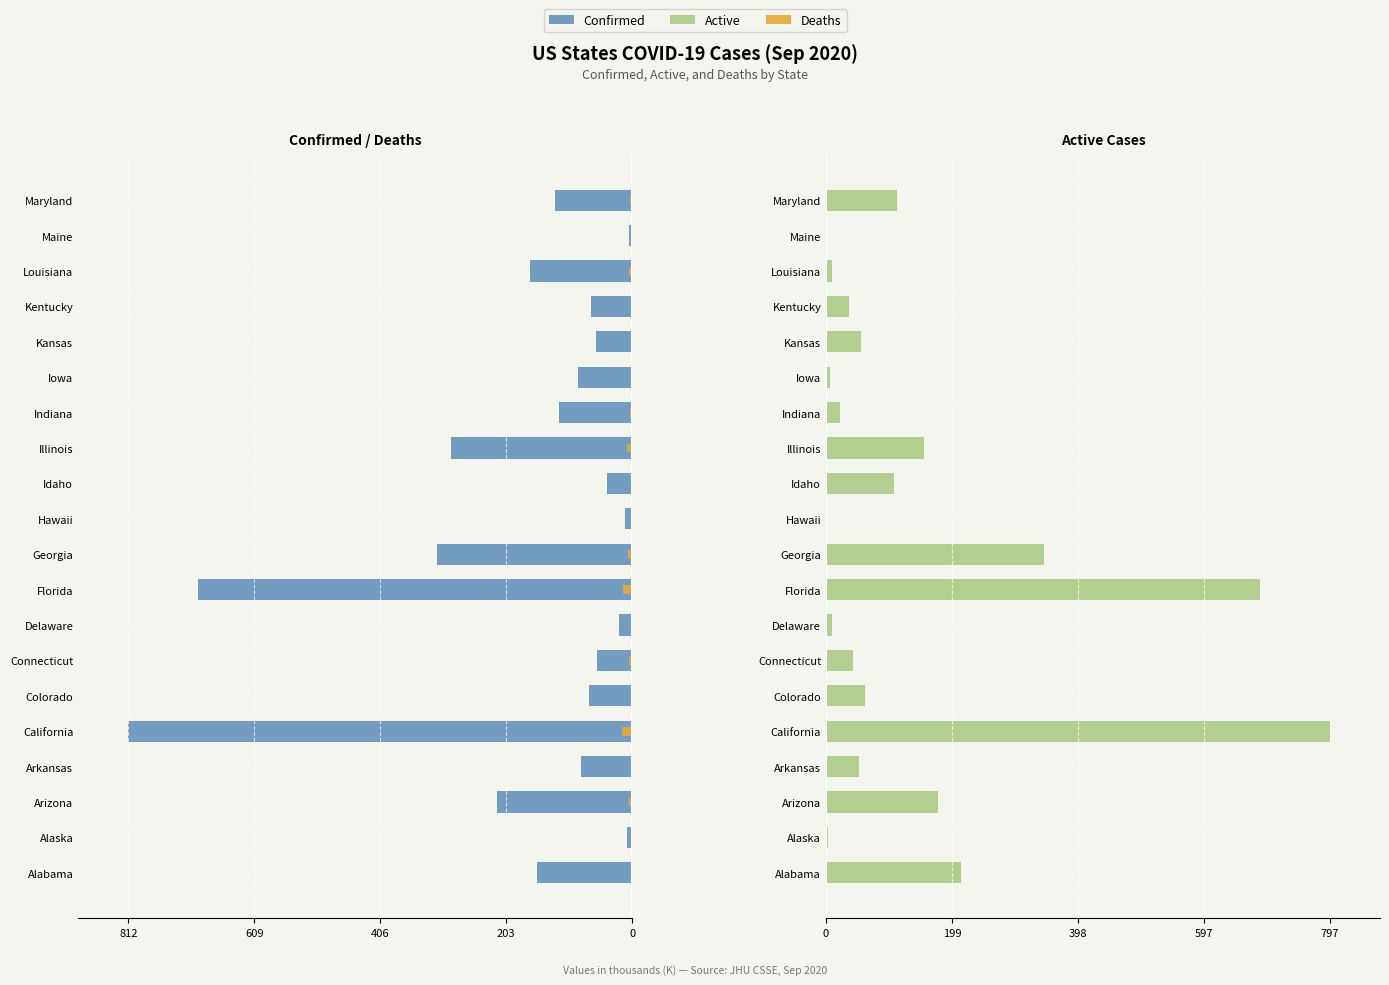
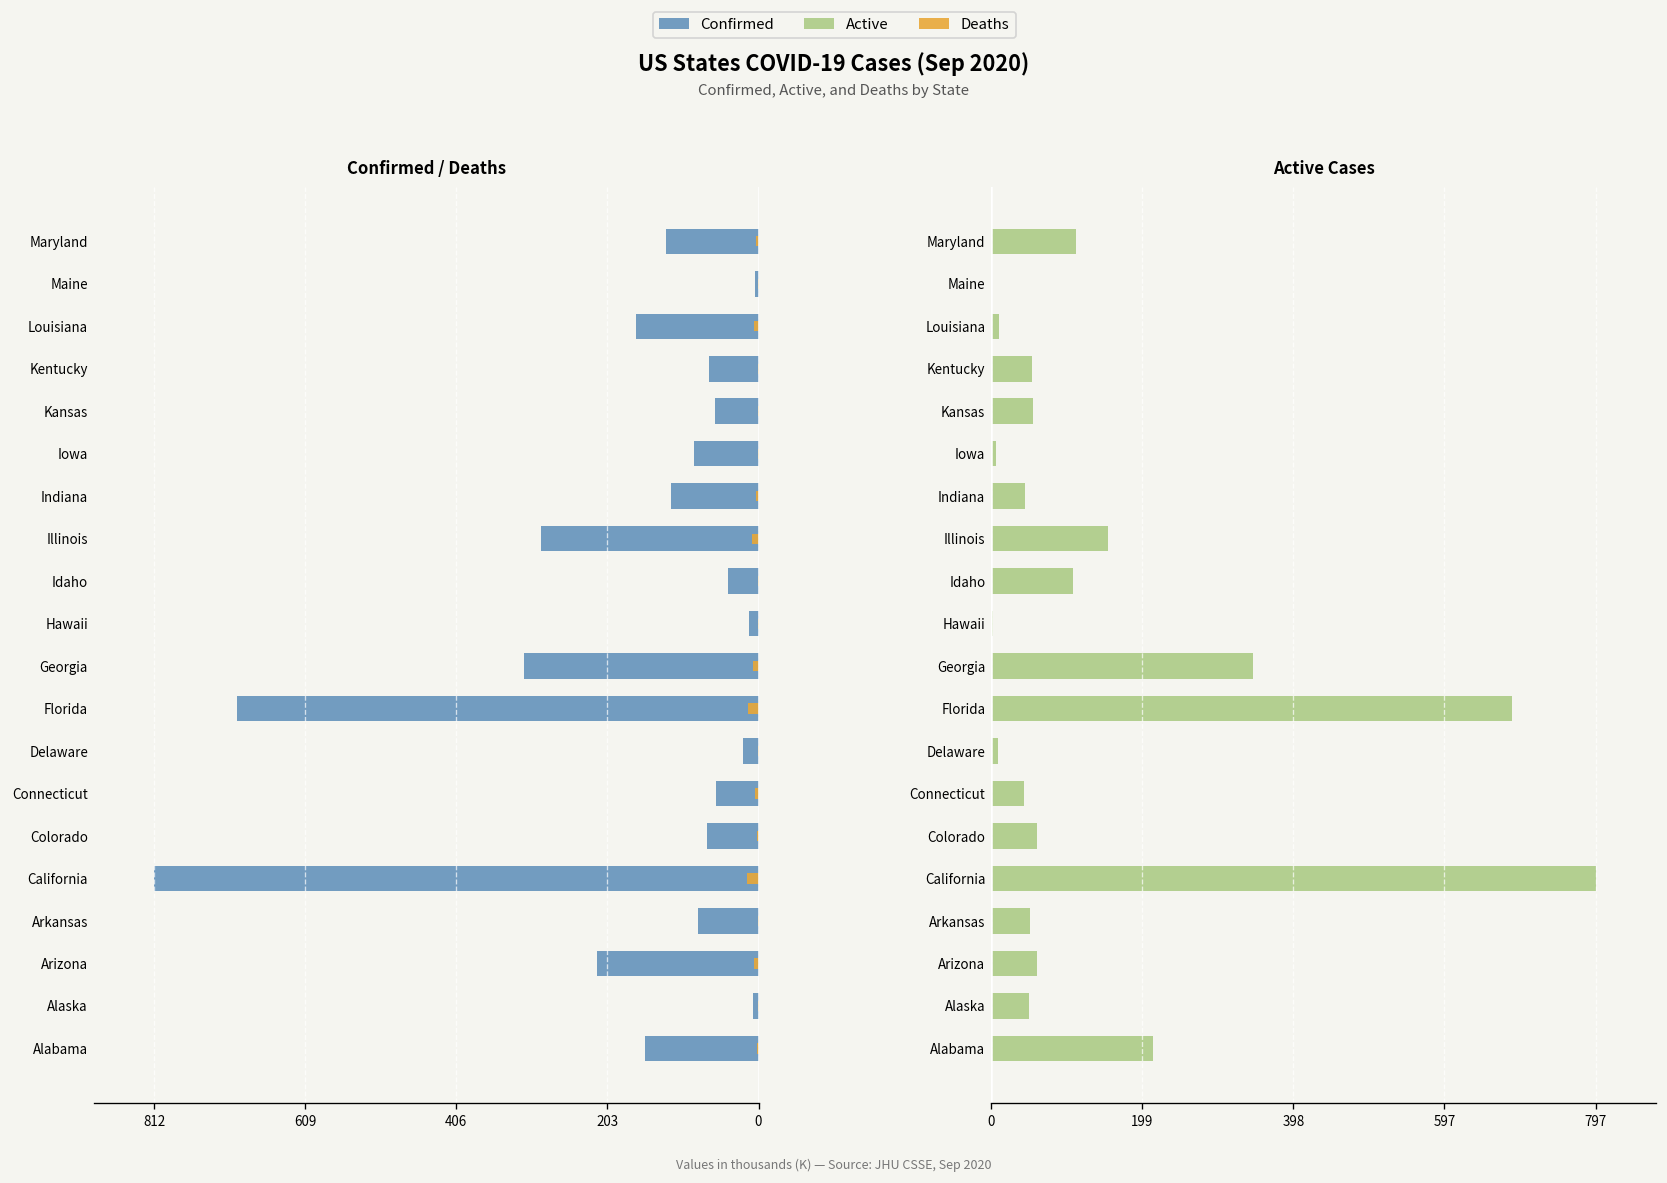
Active Cases, Kentucky: 40 -> 50
Active Cases, Indiana: 20 -> 40
Active Cases, Arizona: 180 -> 60
Active Cases, Alaska: 0 -> 50
